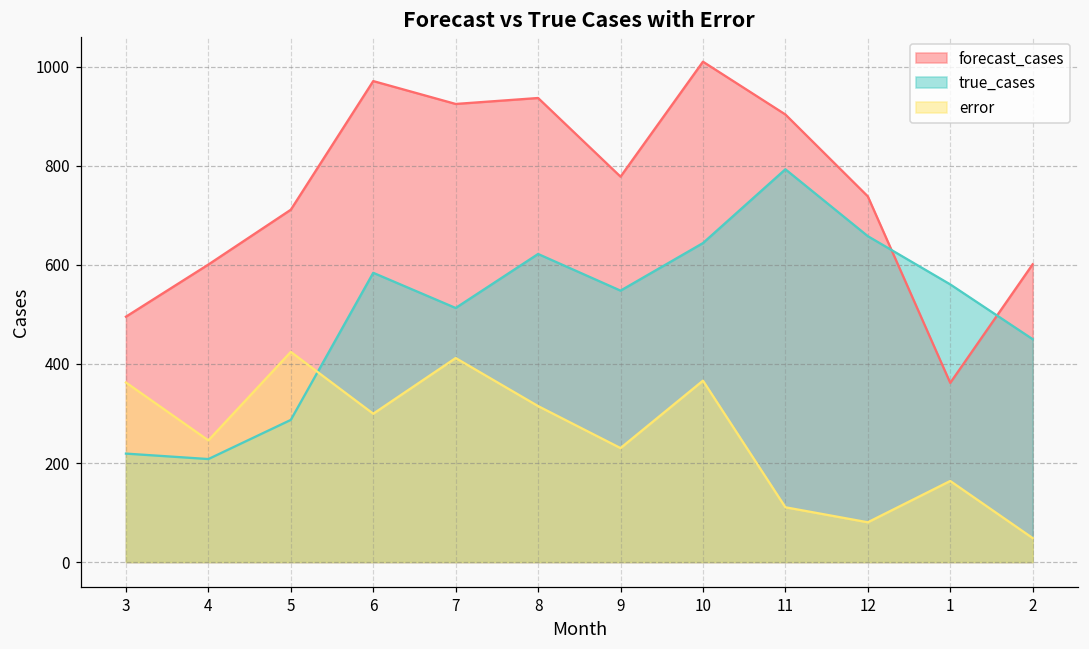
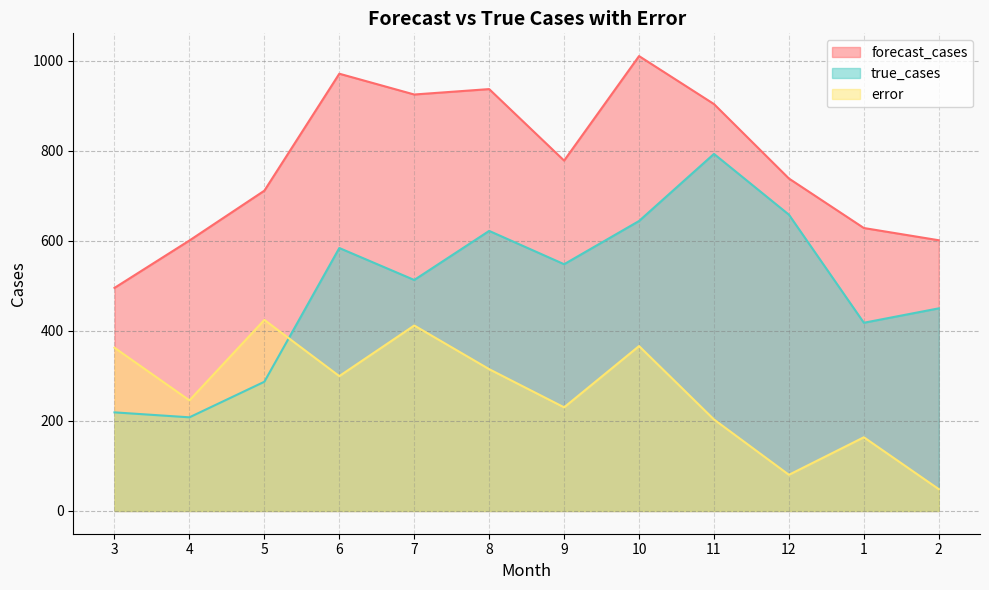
error, 11: 110 -> 200
forecast_cases, 1: 360 -> 630
true_cases, 1: 560 -> 420
